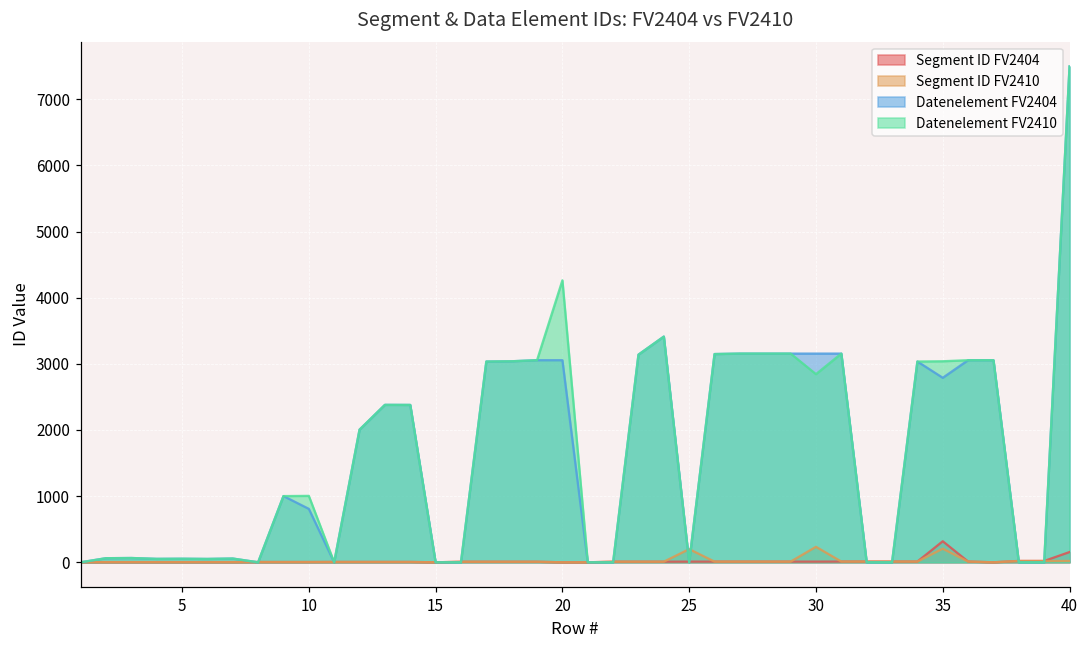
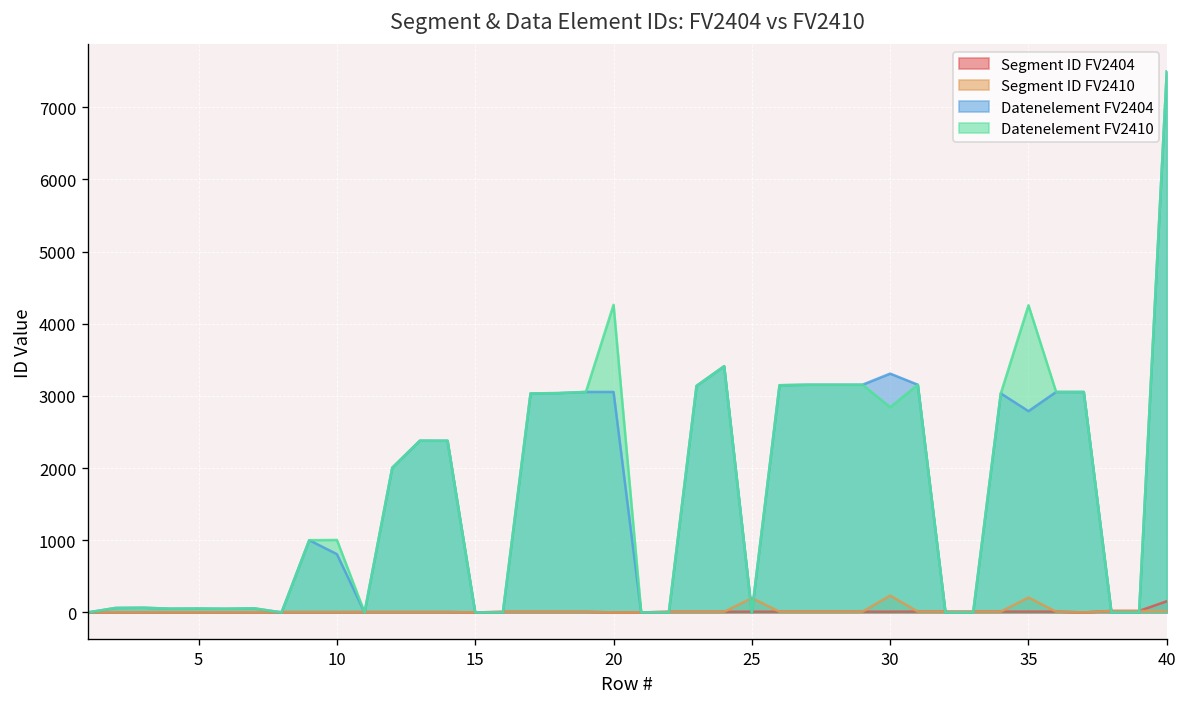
Datenelement FV2404, 30: 3200 -> 3300
Segment ID FV2404, 35: 300 -> 0
Datenelement FV2410, 35: 3000 -> 4300
